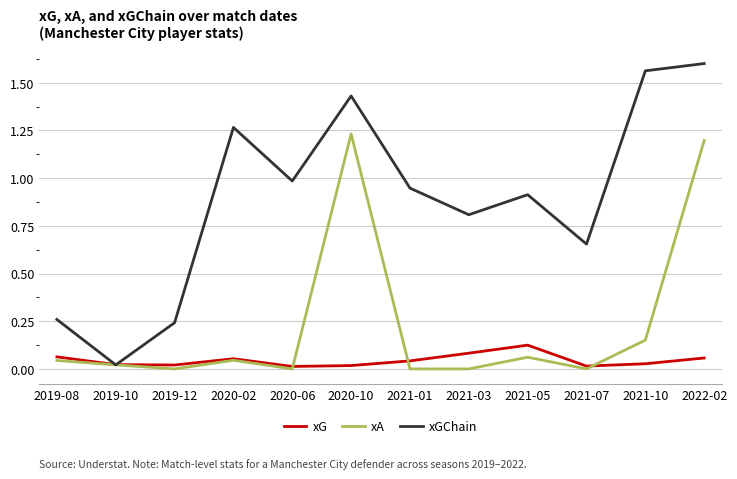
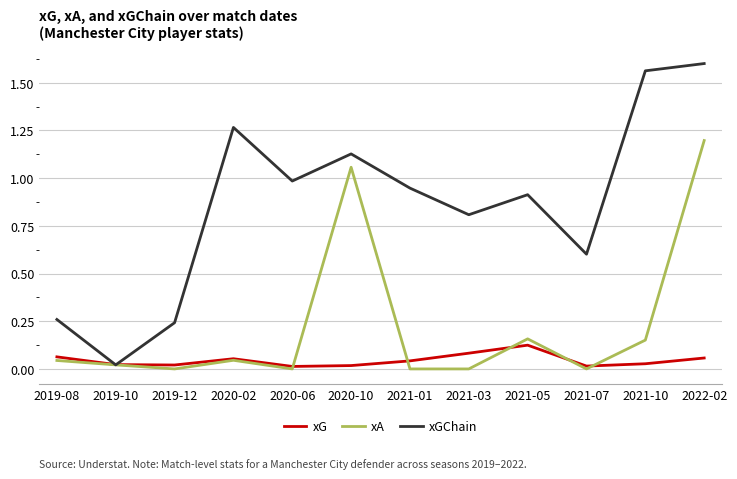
xA, 2020-10: 1.23 -> 1.06
xGChain, 2020-10: 1.43 -> 1.13
xA, 2021-05: 0.06 -> 0.16
xGChain, 2021-07: 0.65 -> 0.60
